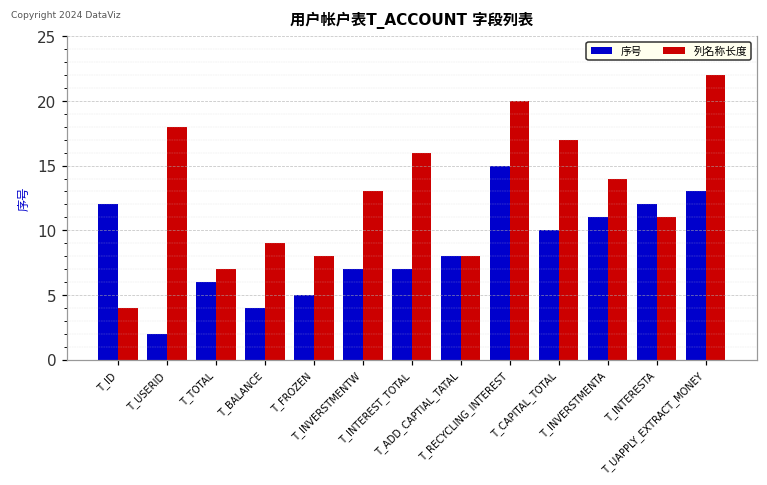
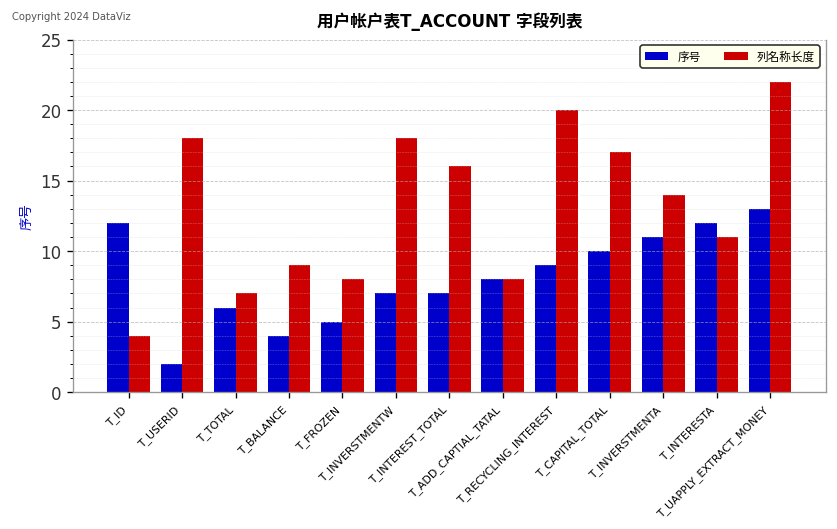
列名称长度, T_INVERSTMENTW: 13 -> 18
序号, T_RECYCLING_INTEREST: 15 -> 9
